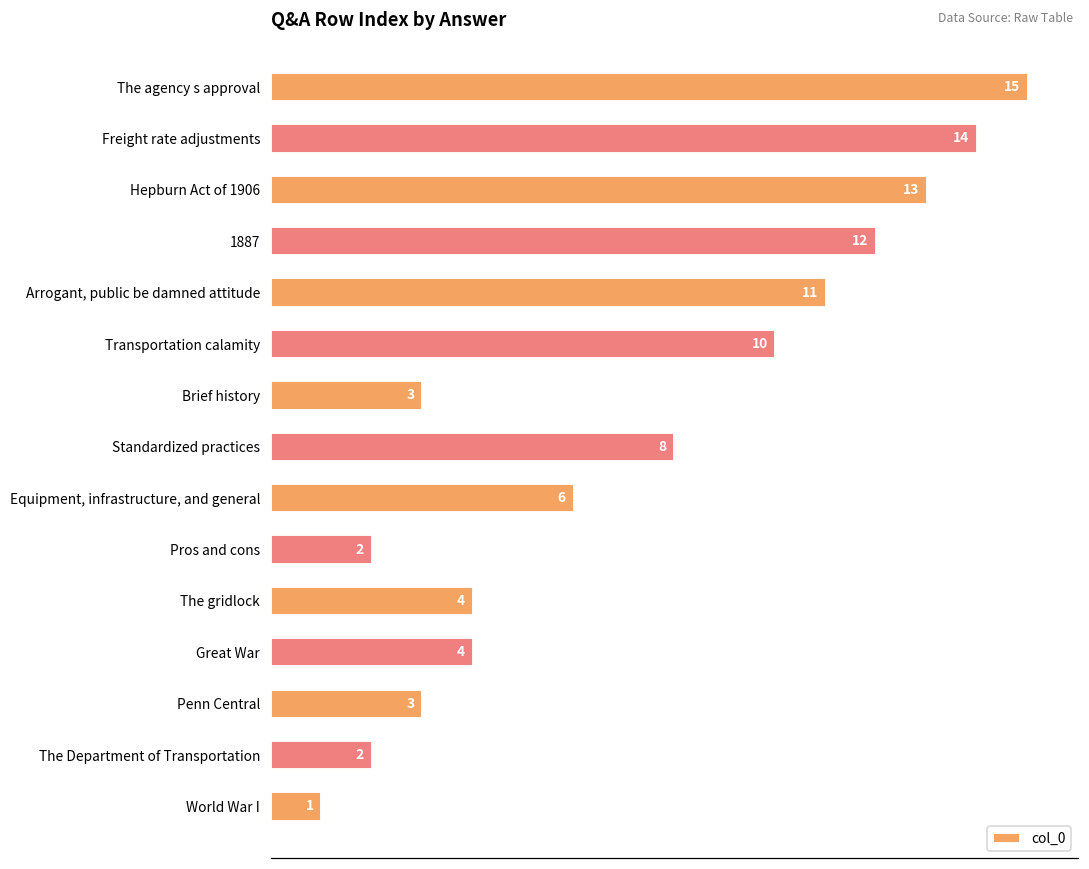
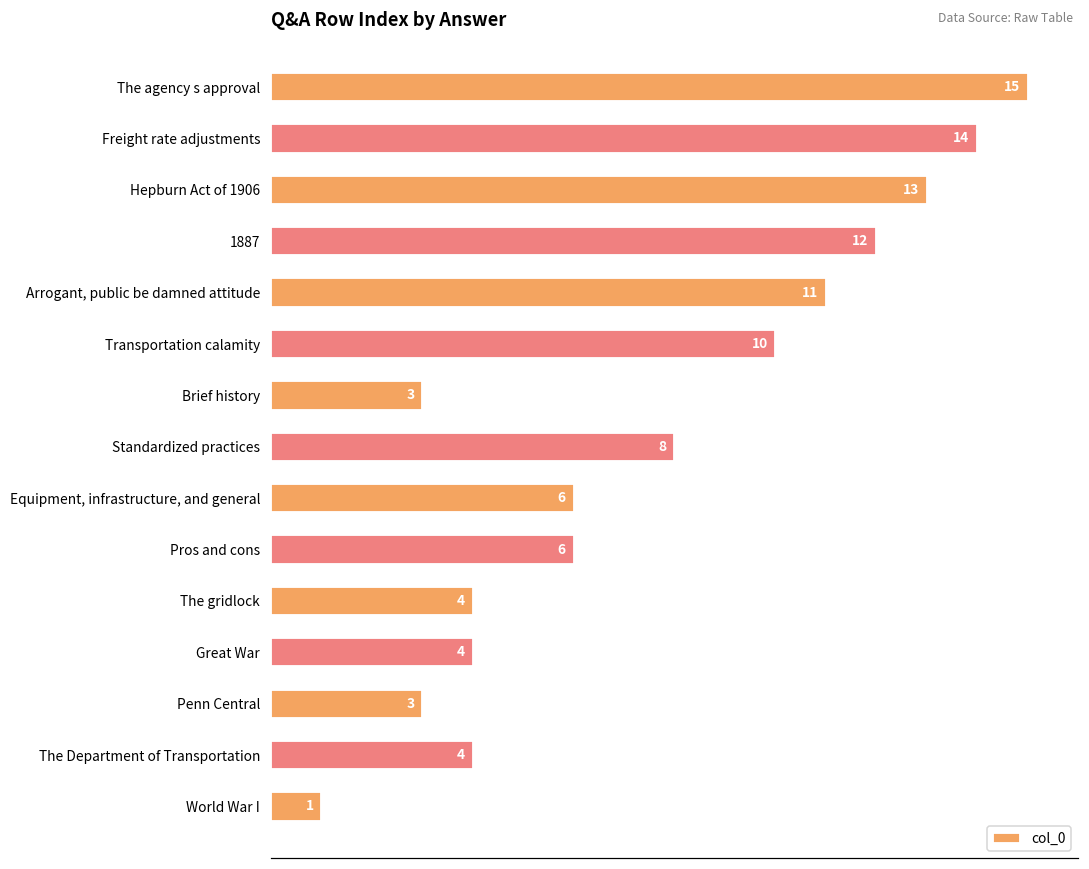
Pros and cons: 2 -> 6
The Department of Transportation: 2 -> 4
